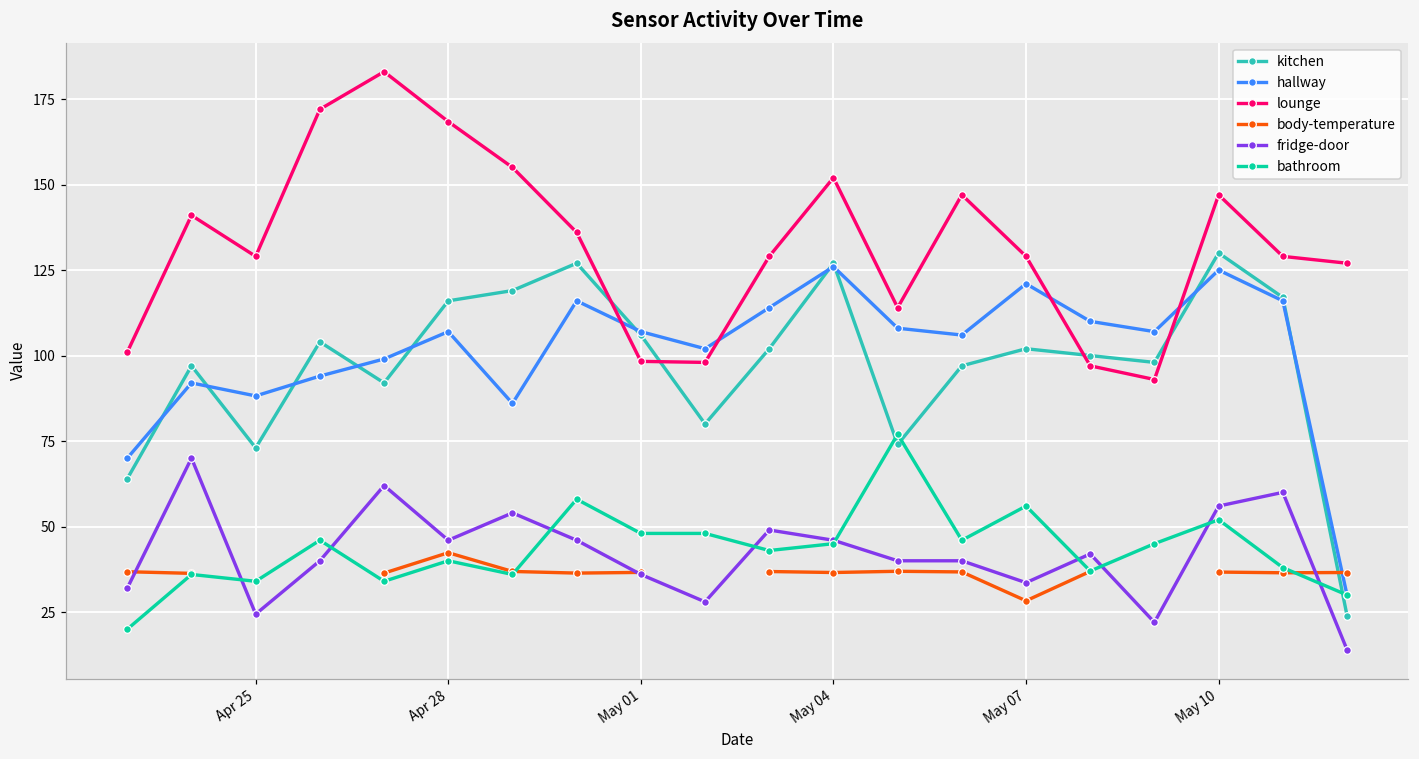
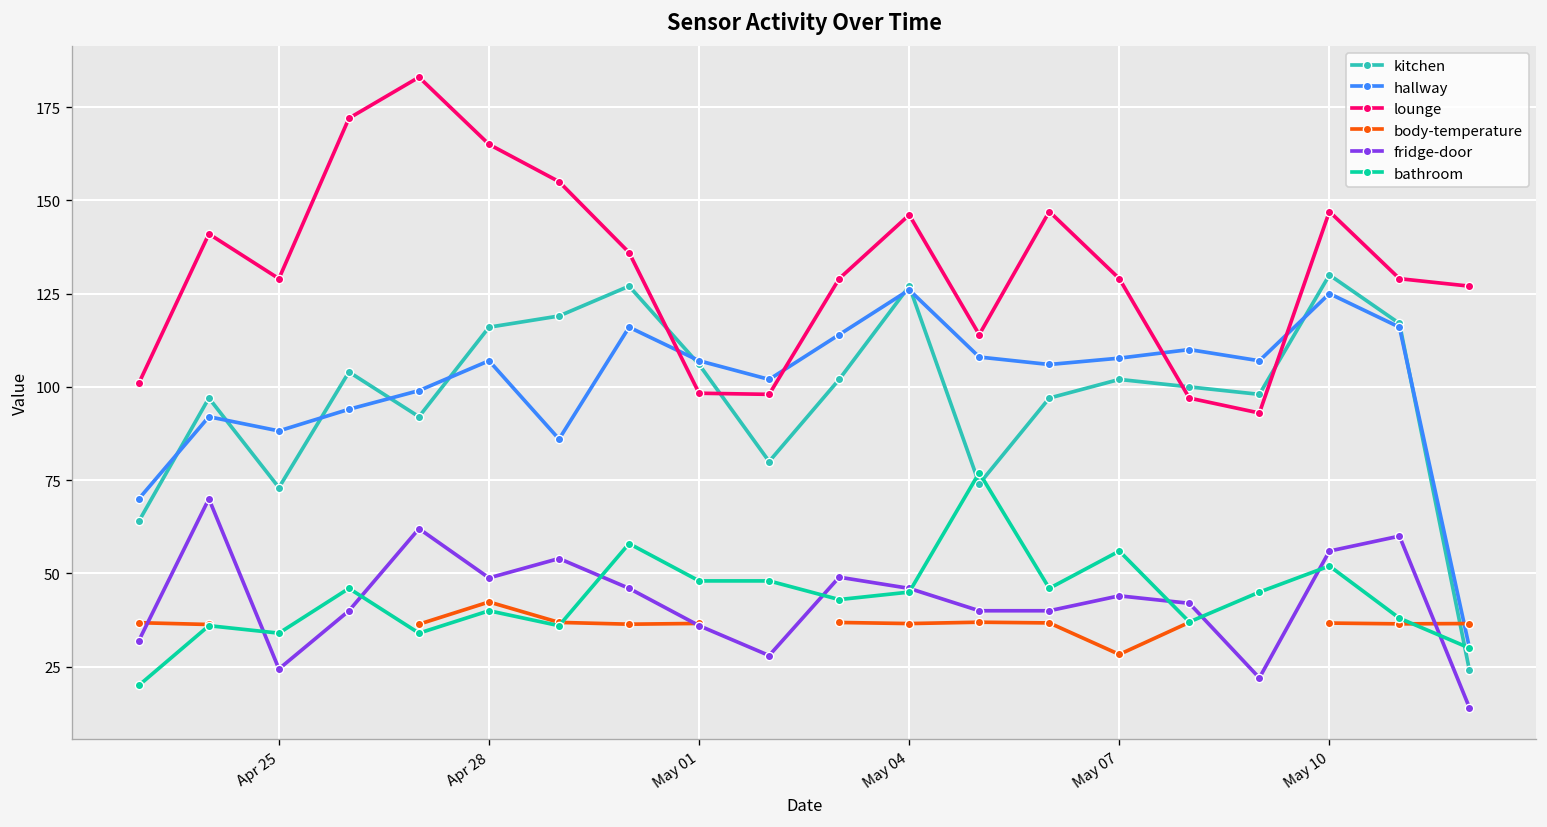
lounge, Apr 28: 168 -> 165
fridge-door, Apr 28: 46 -> 49
lounge, May 04: 152 -> 146
hallway, May 07: 121 -> 108
fridge-door, May 07: 34 -> 44
